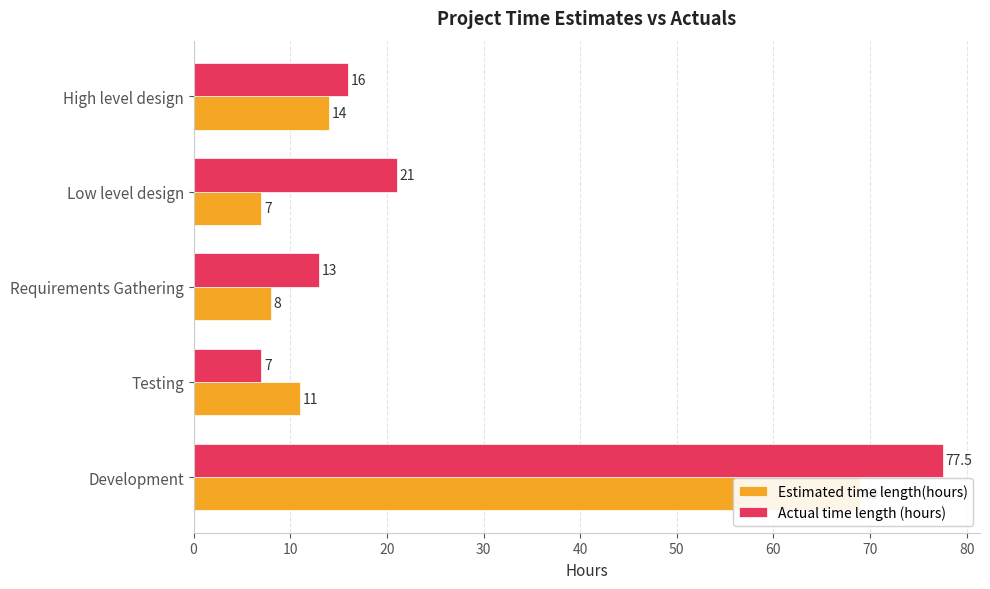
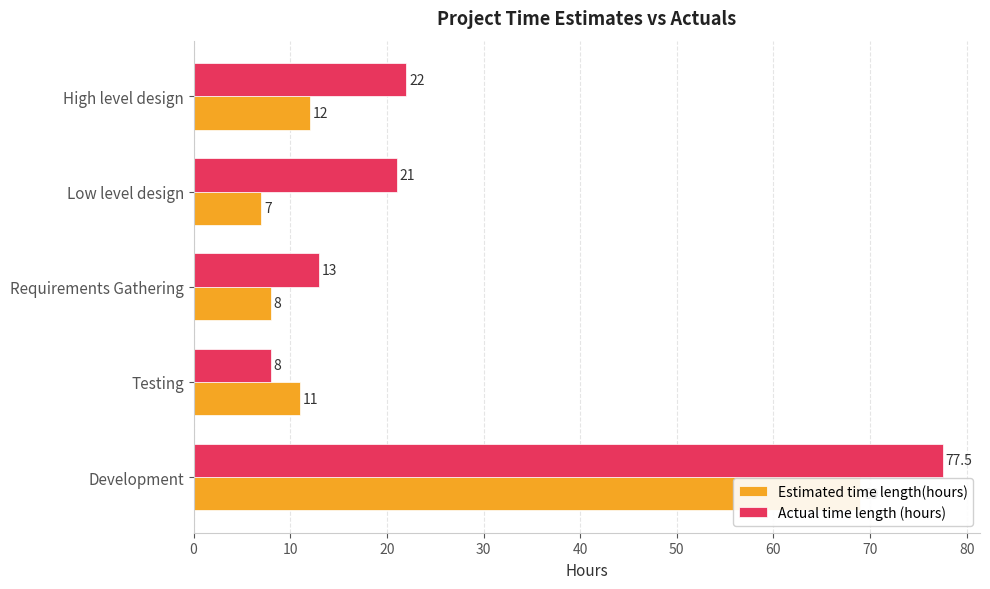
Actual time length (hours), High level design: 16 -> 22
Estimated time length(hours), High level design: 14 -> 12
Actual time length (hours), Testing: 7 -> 8
